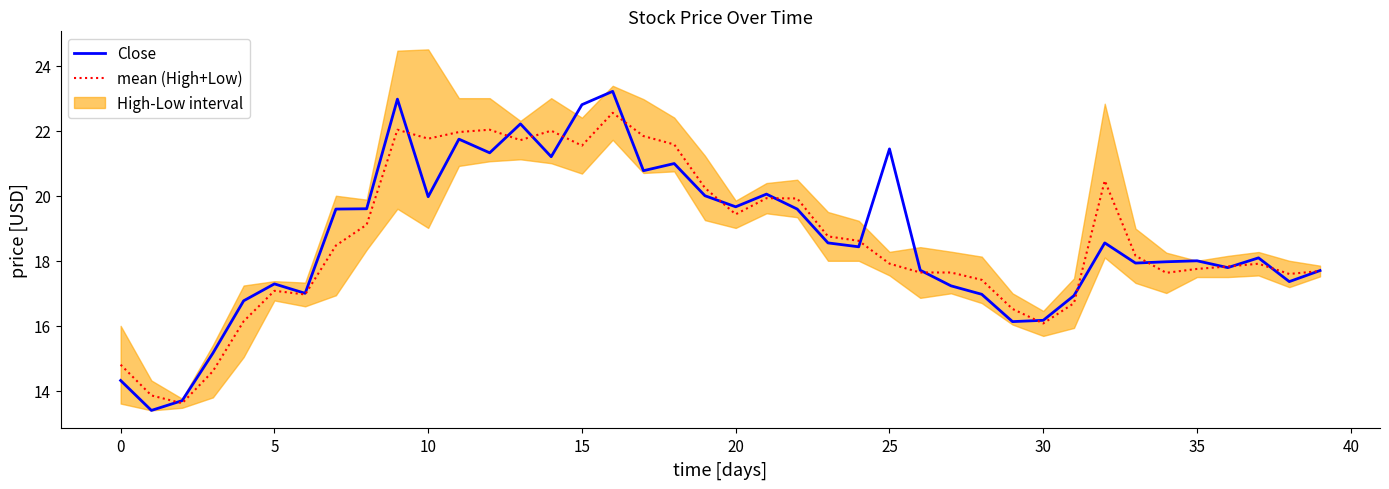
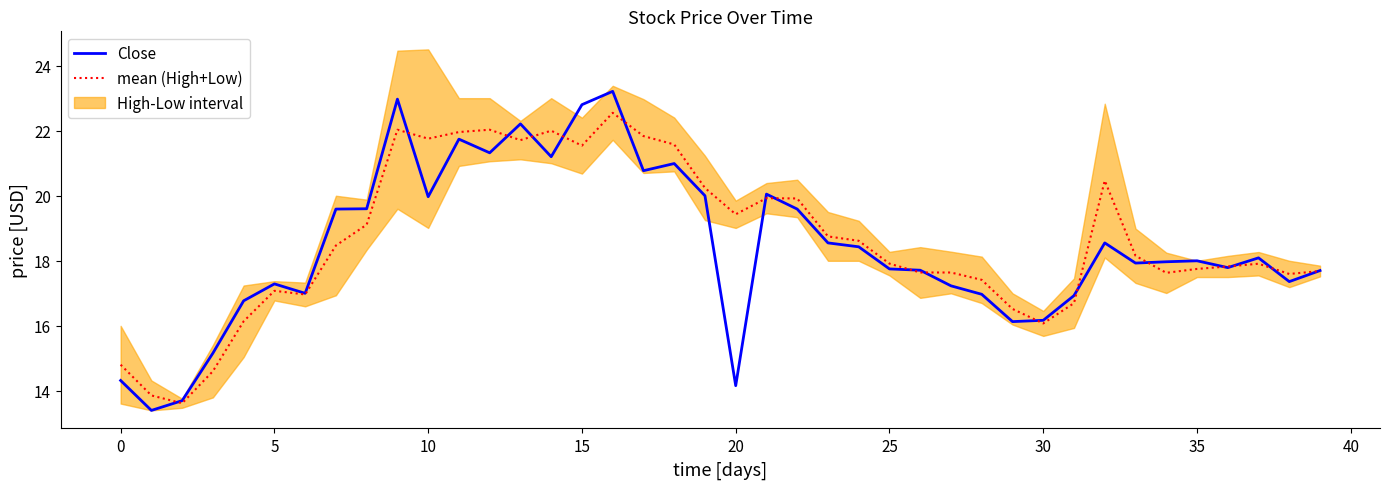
Close, 20: 19.7 -> 14.2
Close, 25: 21.4 -> 17.8
